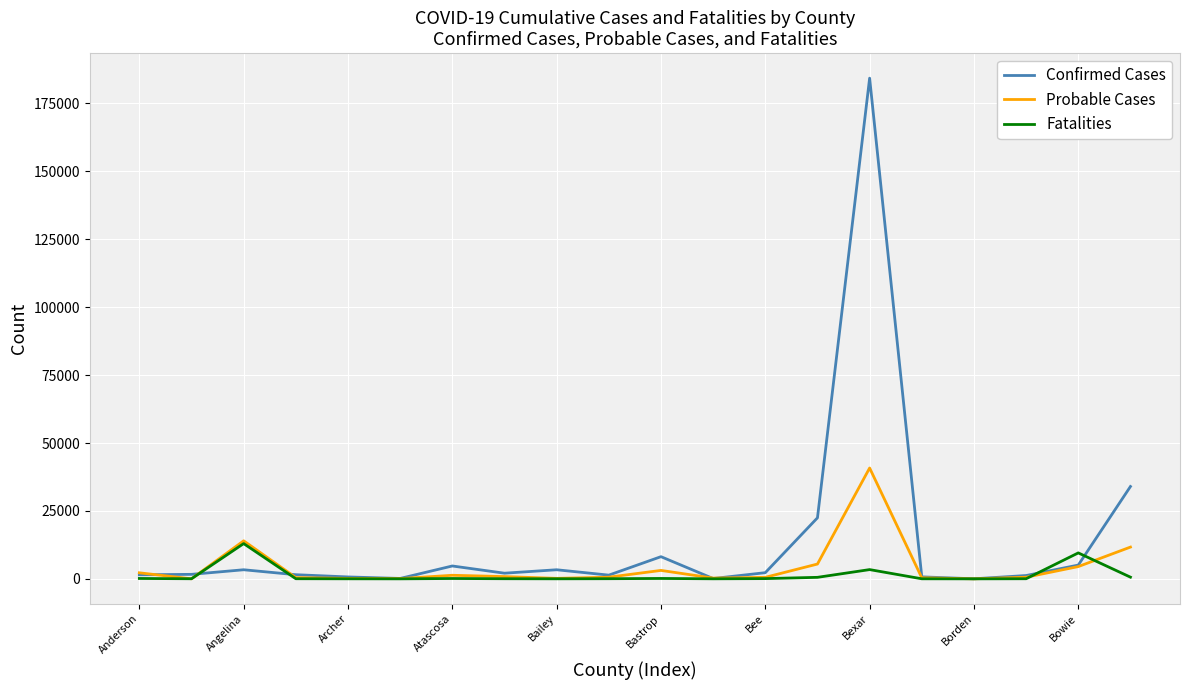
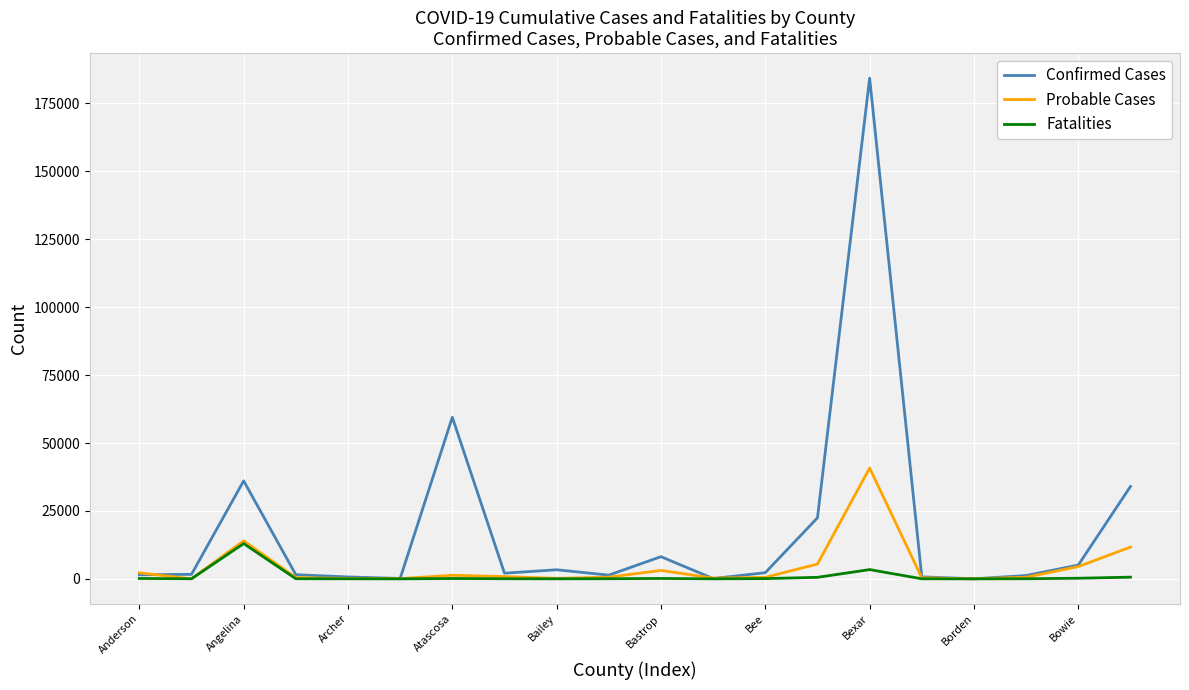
Confirmed Cases, Angelina: 3000 -> 36000
Confirmed Cases, Atascosa: 5000 -> 59000
Fatalities, Bowie: 10000 -> 0
